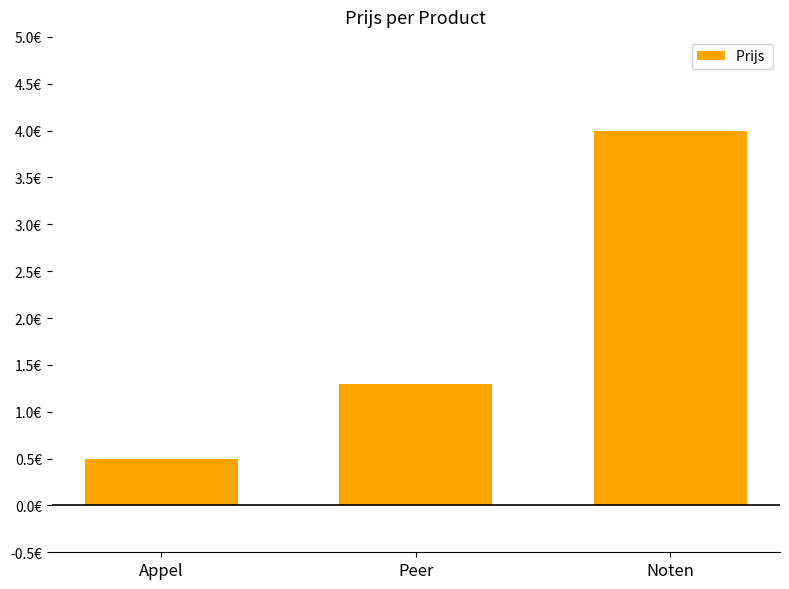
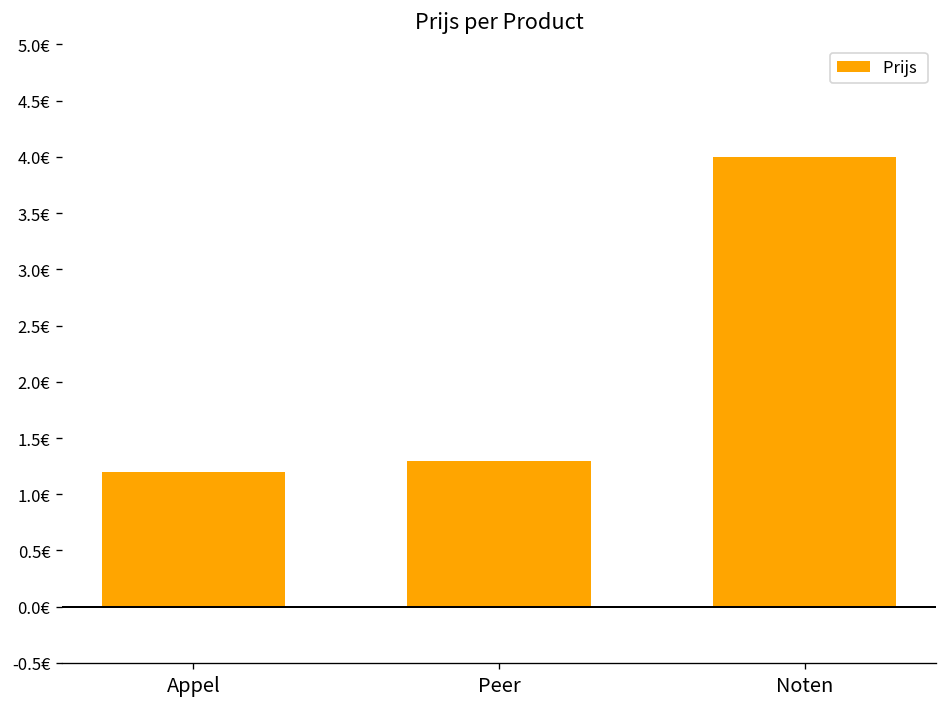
Appel: 0.5€ -> 1.2€
